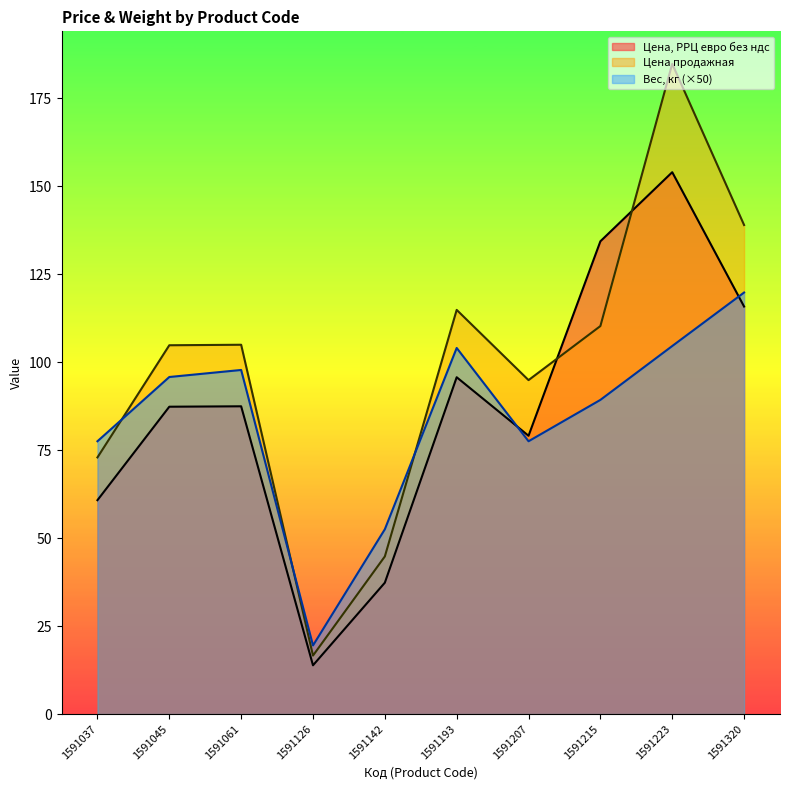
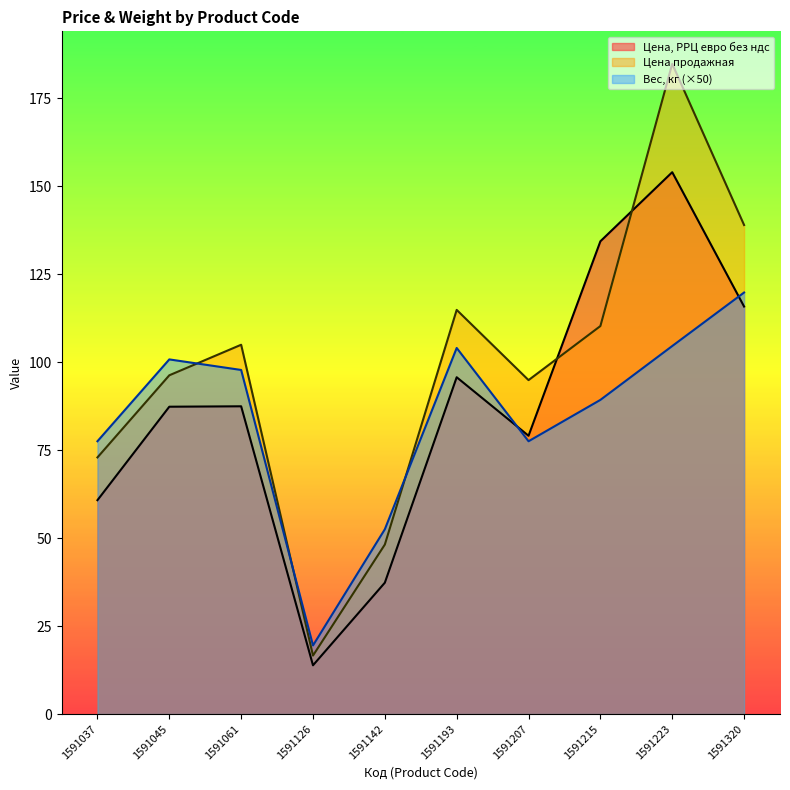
Цена продажная, 1591045: 105 -> 96
Вес, кг (×50), 1591045: 96 -> 101
Цена продажная, 1591142: 45 -> 48
